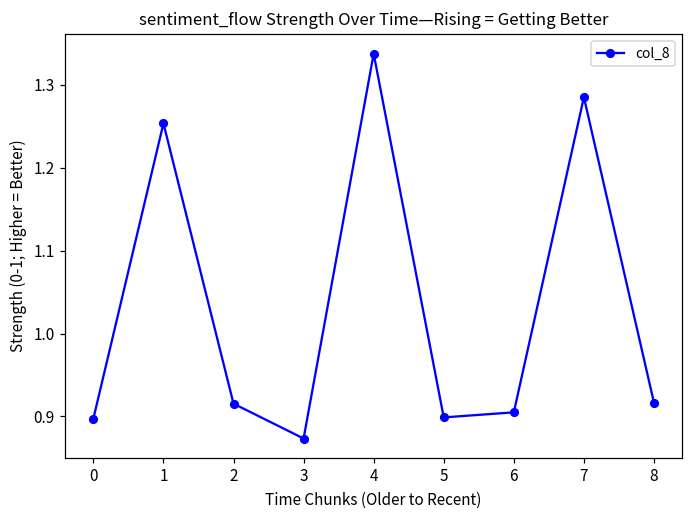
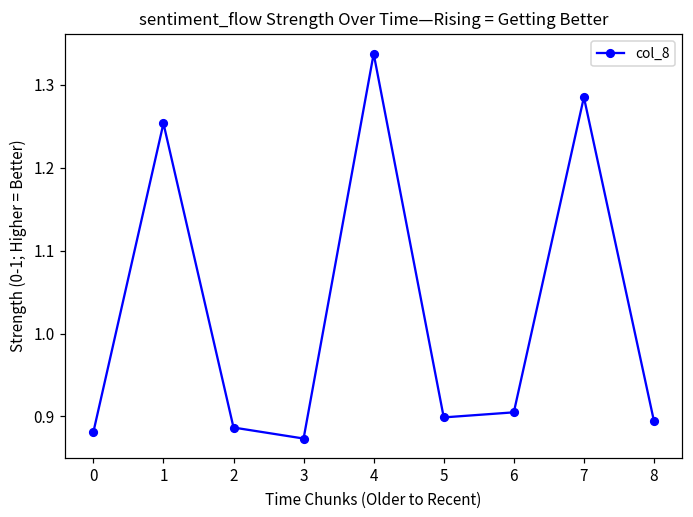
0: 0.90 -> 0.88
2: 0.92 -> 0.89
8: 0.92 -> 0.89
